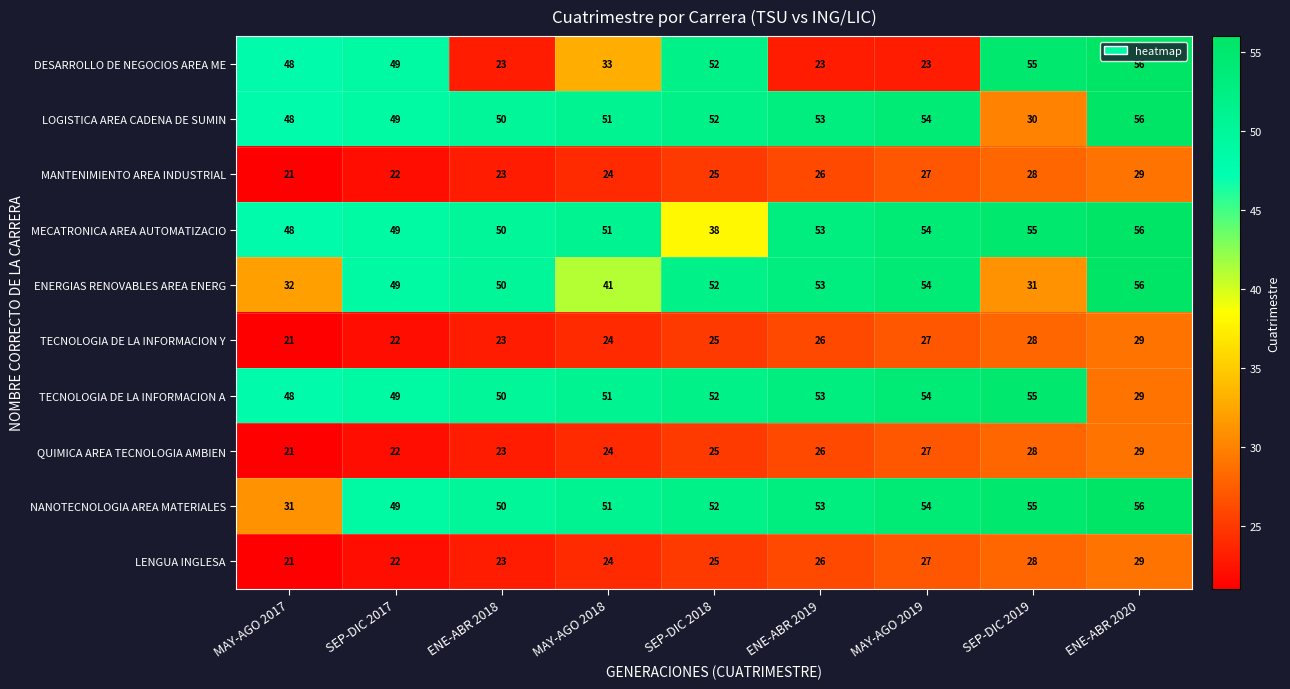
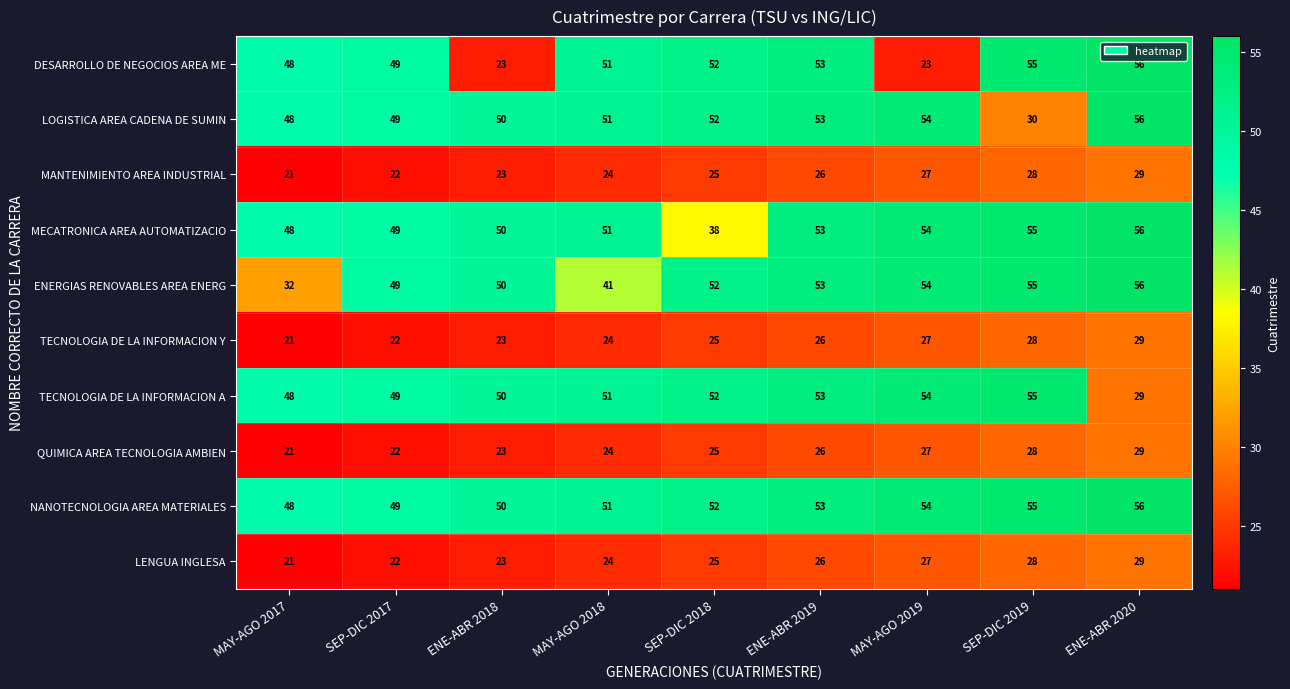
DESARROLLO DE NEGOCIOS AREA ME, MAY-AGO 2018: 33 -> 51
DESARROLLO DE NEGOCIOS AREA ME, ENE-ABR 2019: 23 -> 53
ENERGIAS RENOVABLES AREA ENERG, SEP-DIC 2019: 31 -> 55
NANOTECNOLOGIA AREA MATERIALES, MAY-AGO 2017: 31 -> 48
